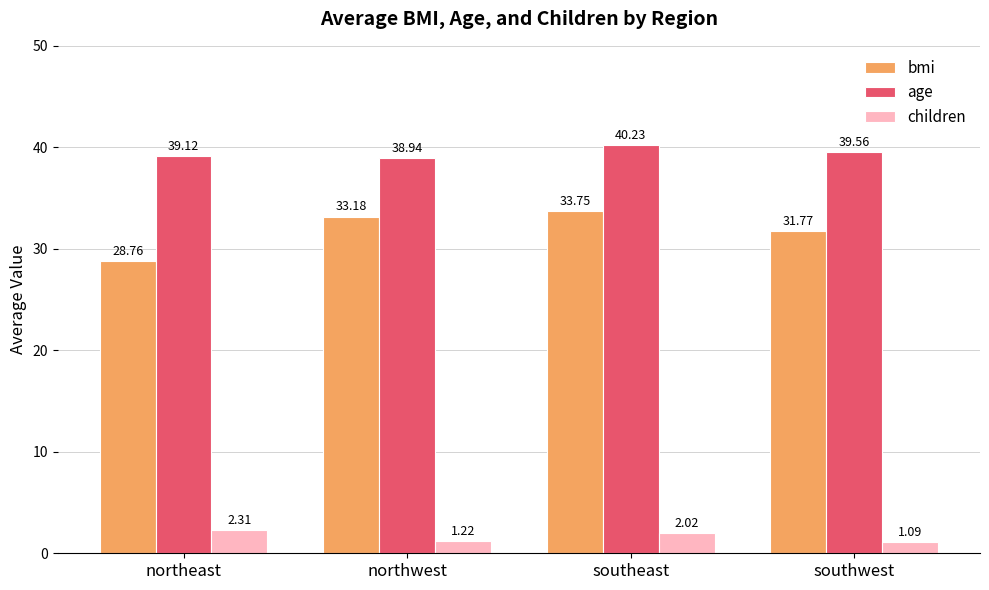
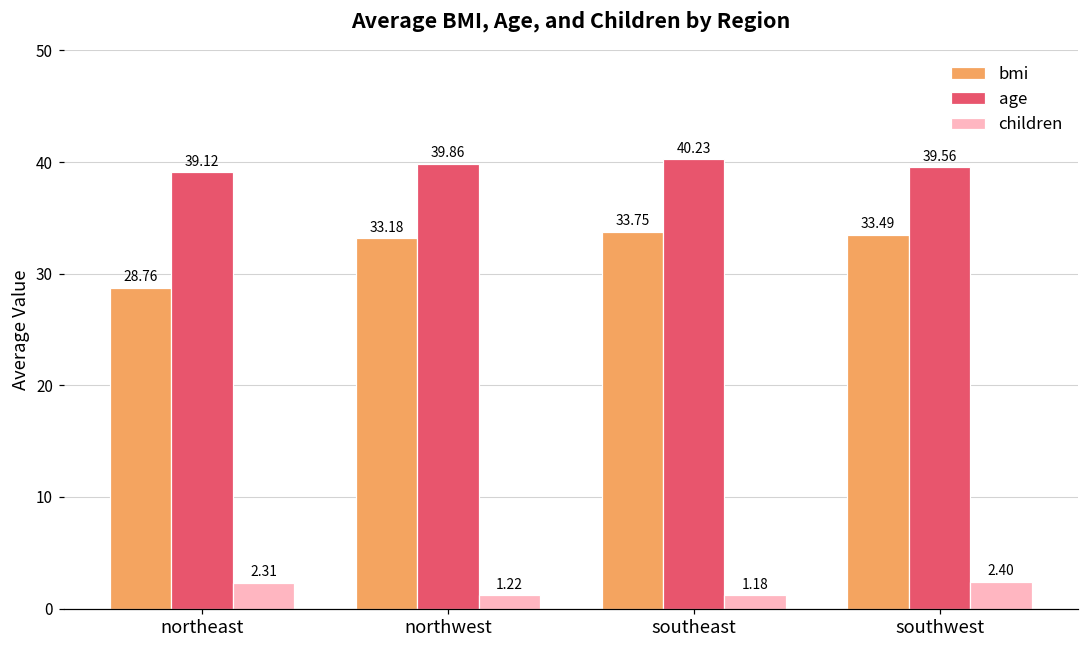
age, northwest: 38.94 -> 39.86
children, southeast: 2.02 -> 1.18
bmi, southwest: 31.77 -> 33.49
children, southwest: 1.09 -> 2.40
